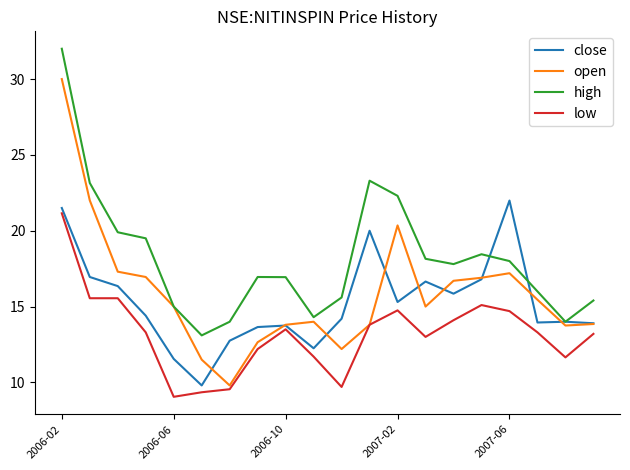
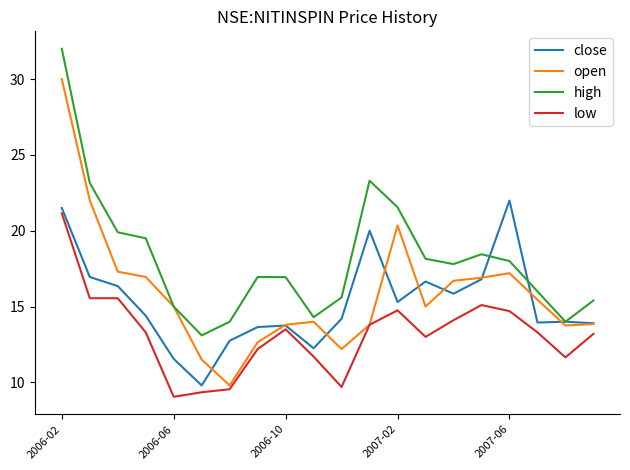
high, 2007-02: 22.3 -> 21.5
